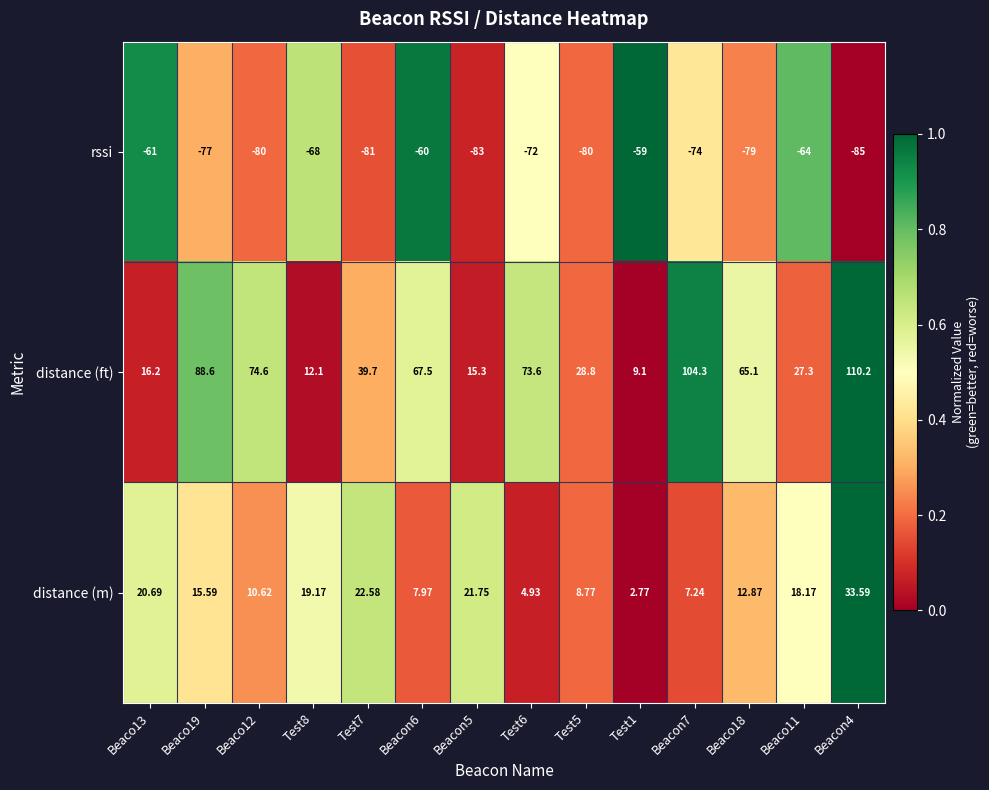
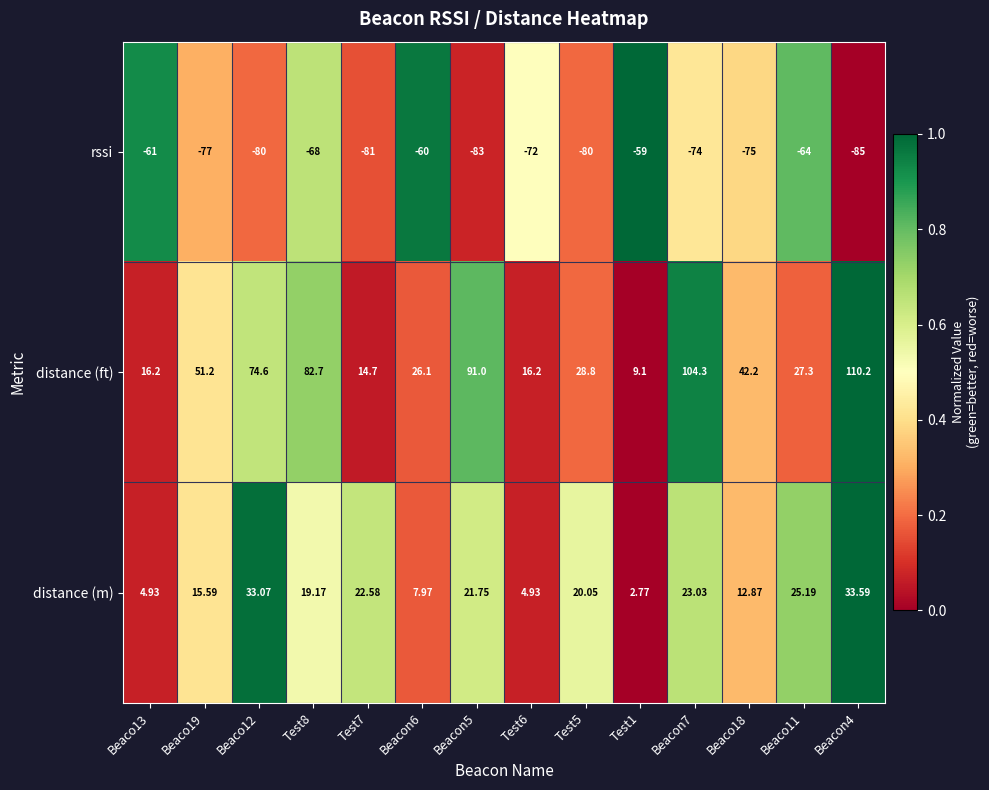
rssi, Beaco18: -79 -> -75
distance (ft), Beaco19: 88.6 -> 51.2
distance (ft), Test8: 12.1 -> 82.7
distance (ft), Test7: 39.7 -> 14.7
distance (ft), Beacon6: 67.5 -> 26.1
distance (ft), Beacon5: 15.3 -> 91.0
distance (ft), Test6: 73.6 -> 16.2
distance (ft), Beaco18: 65.1 -> 42.2
distance (m), Beaco13: 20.69 -> 4.93
distance (m), Beaco12: 10.62 -> 33.07
distance (m), Test5: 8.77 -> 20.05
distance (m), Beacon7: 7.24 -> 23.03
distance (m), Beaco11: 18.17 -> 25.19
